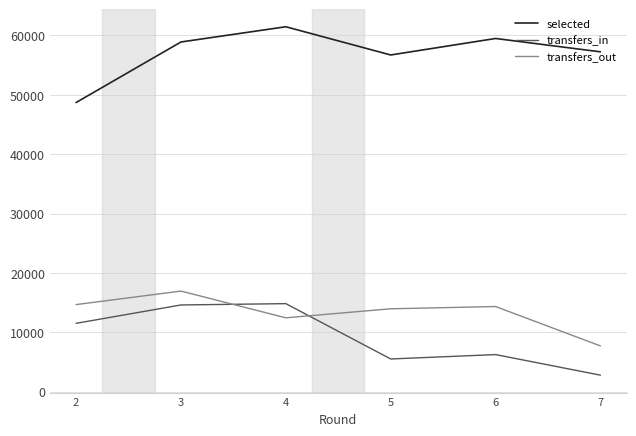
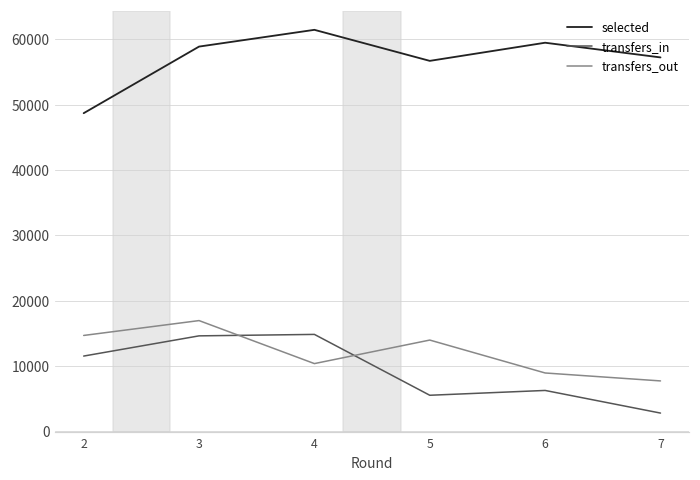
transfers_out, 4: 12000 -> 10000
transfers_out, 6: 14000 -> 9000
